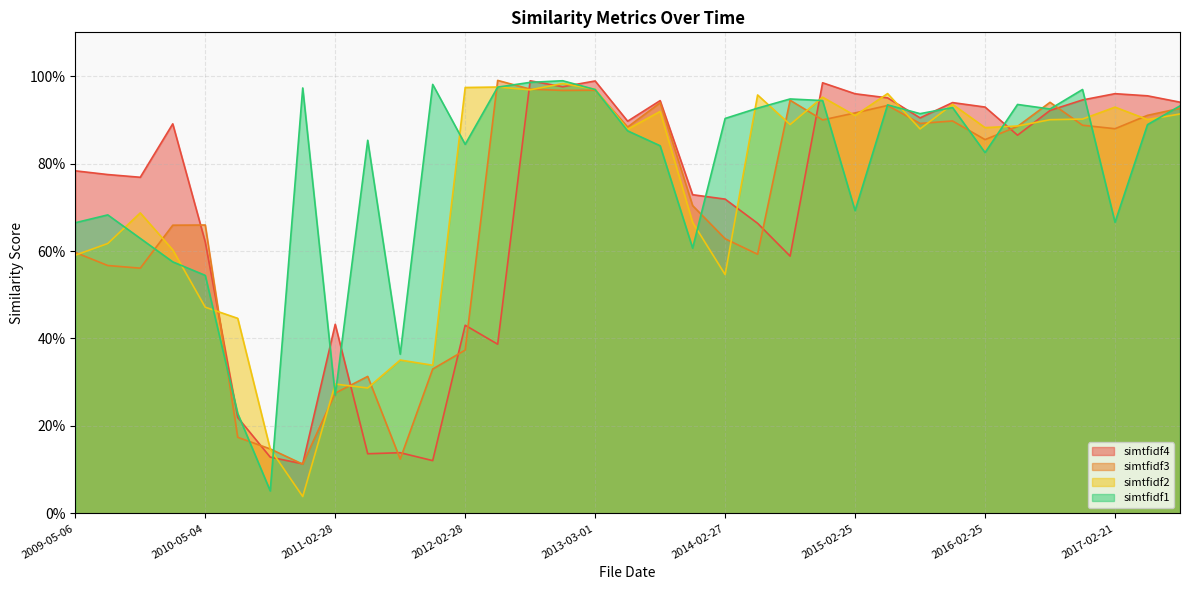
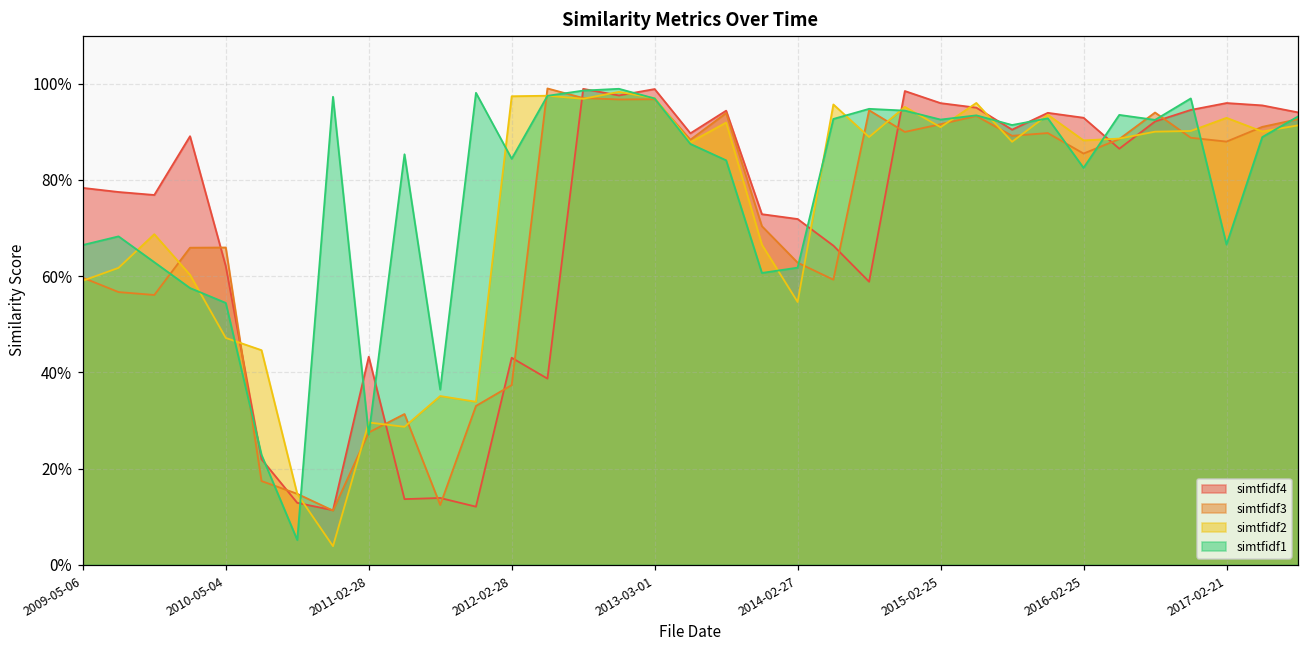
simtfidf1, 2014-02-27: 90% -> 62%
simtfidf1, 2015-02-25: 69% -> 93%
